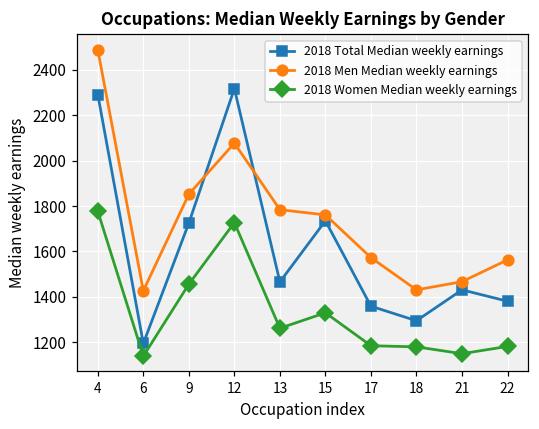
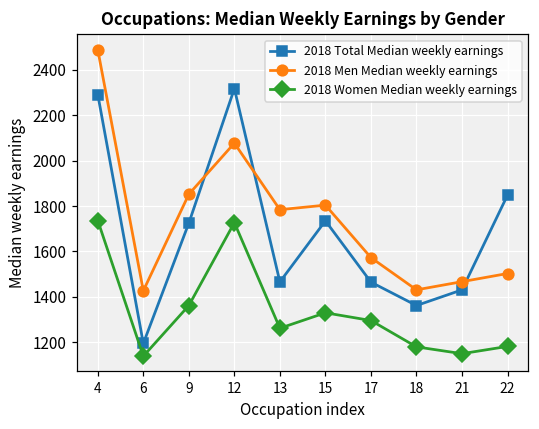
2018 Women Median weekly earnings, 4: 1780 -> 1740
2018 Women Median weekly earnings, 9: 1460 -> 1360
2018 Men Median weekly earnings, 15: 1760 -> 1800
2018 Total Median weekly earnings, 17: 1360 -> 1470
2018 Women Median weekly earnings, 17: 1190 -> 1300
2018 Total Median weekly earnings, 18: 1300 -> 1360
2018 Total Median weekly earnings, 22: 1380 -> 1850
2018 Men Median weekly earnings, 22: 1560 -> 1500
